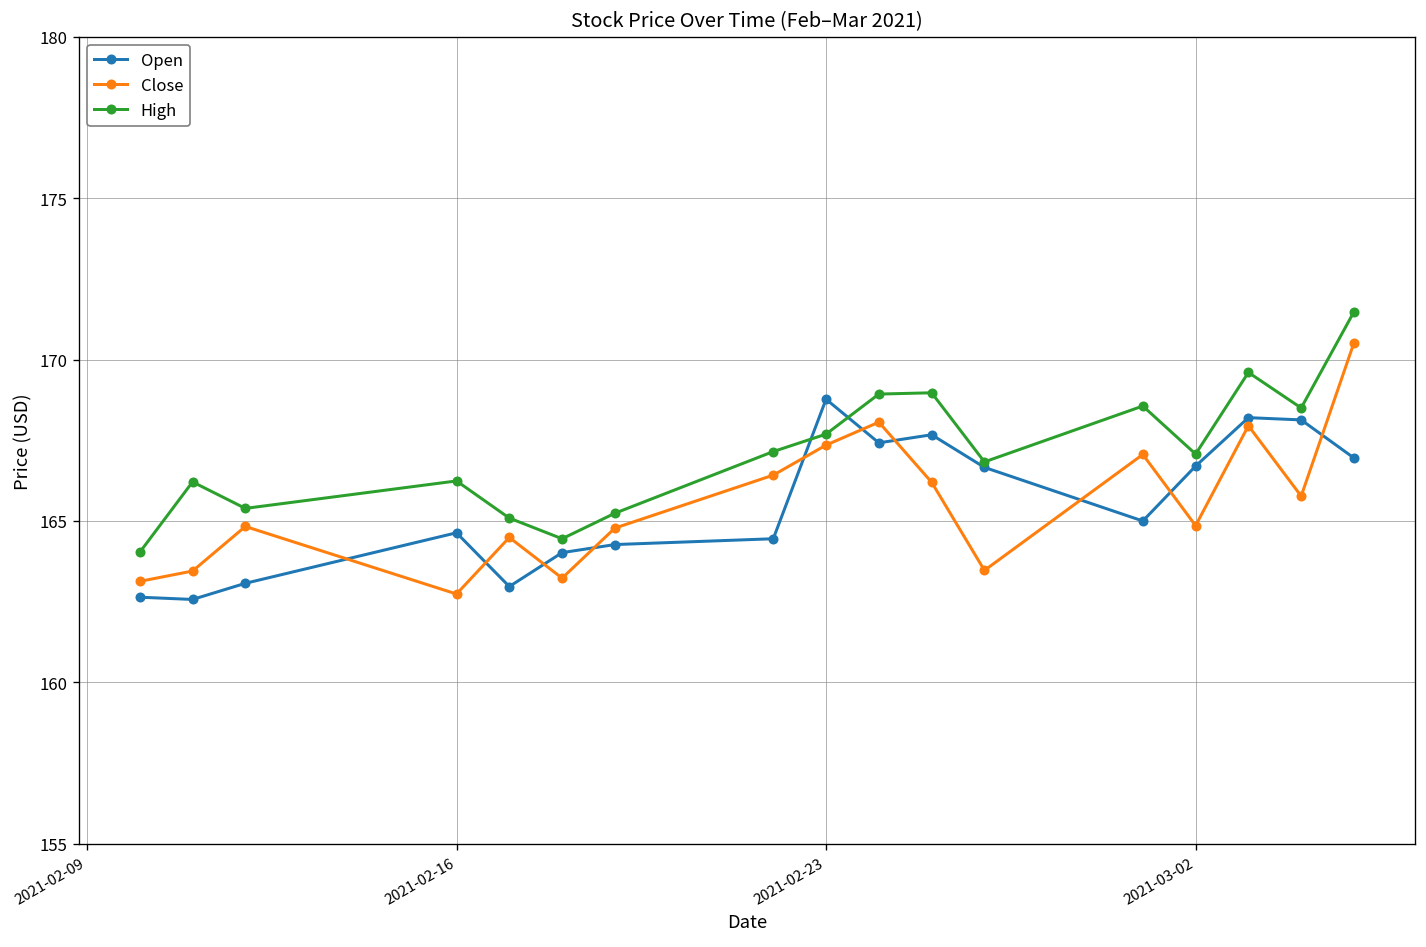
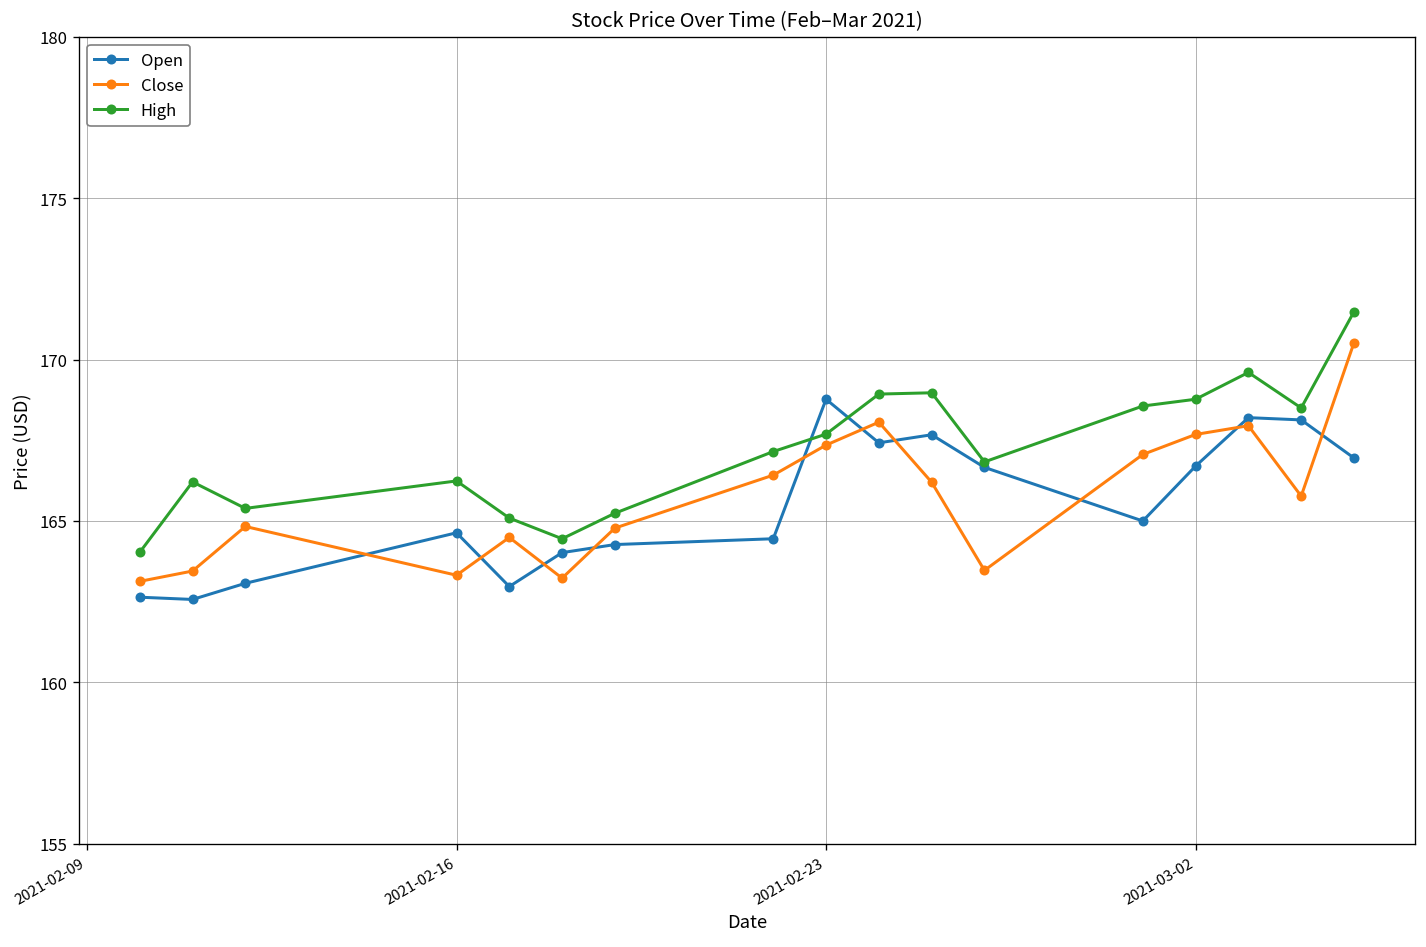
Close, 2021-02-16: 162.7 -> 163.3
Close, 2021-03-02: 164.9 -> 167.7
High, 2021-03-02: 167.1 -> 168.8
